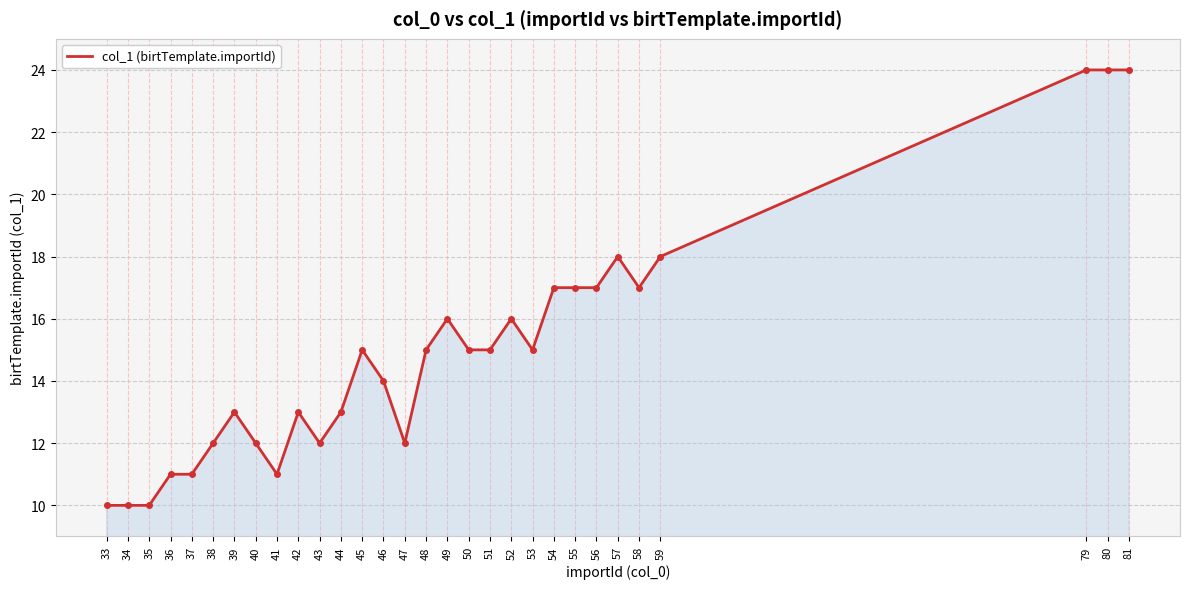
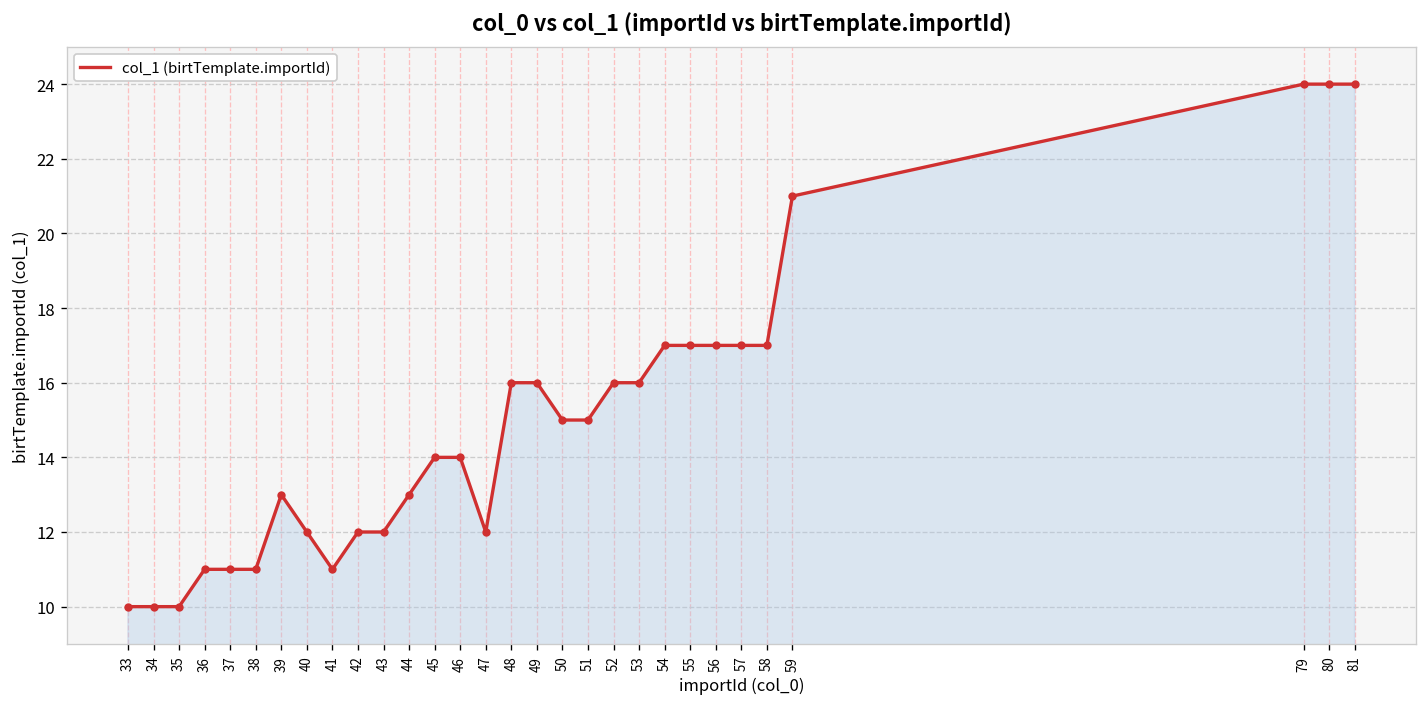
38: 12 -> 11
42: 13 -> 12
45: 15 -> 14
48: 15 -> 16
53: 15 -> 16
57: 18 -> 17
59: 18 -> 21
